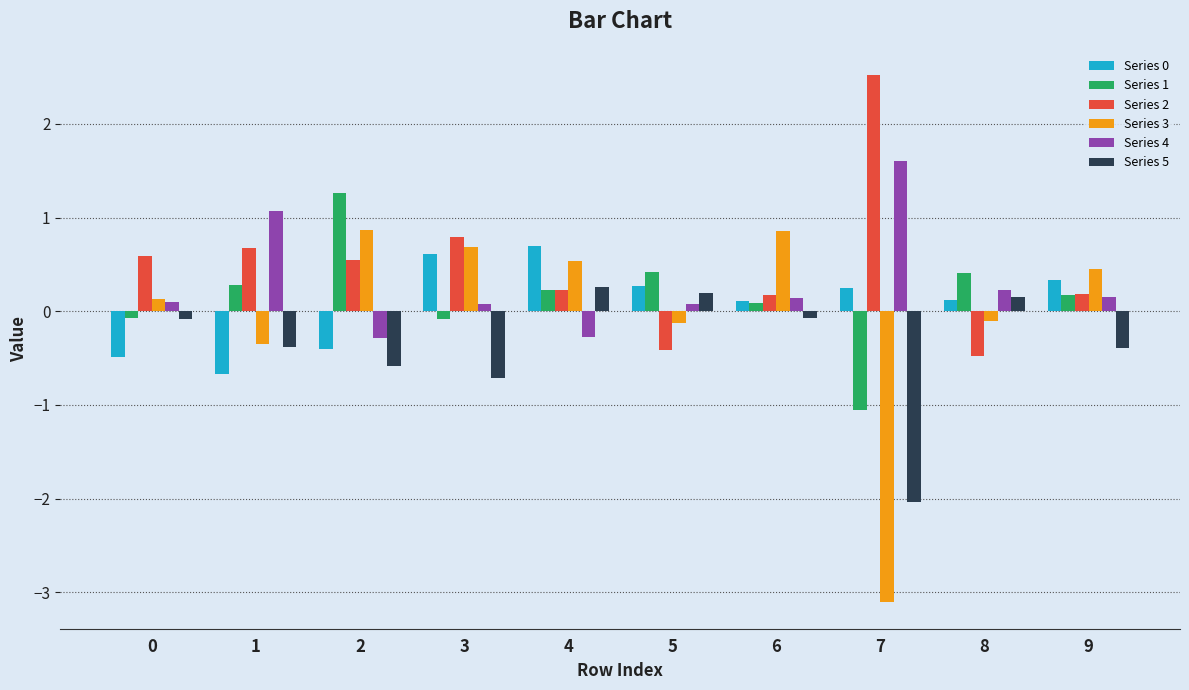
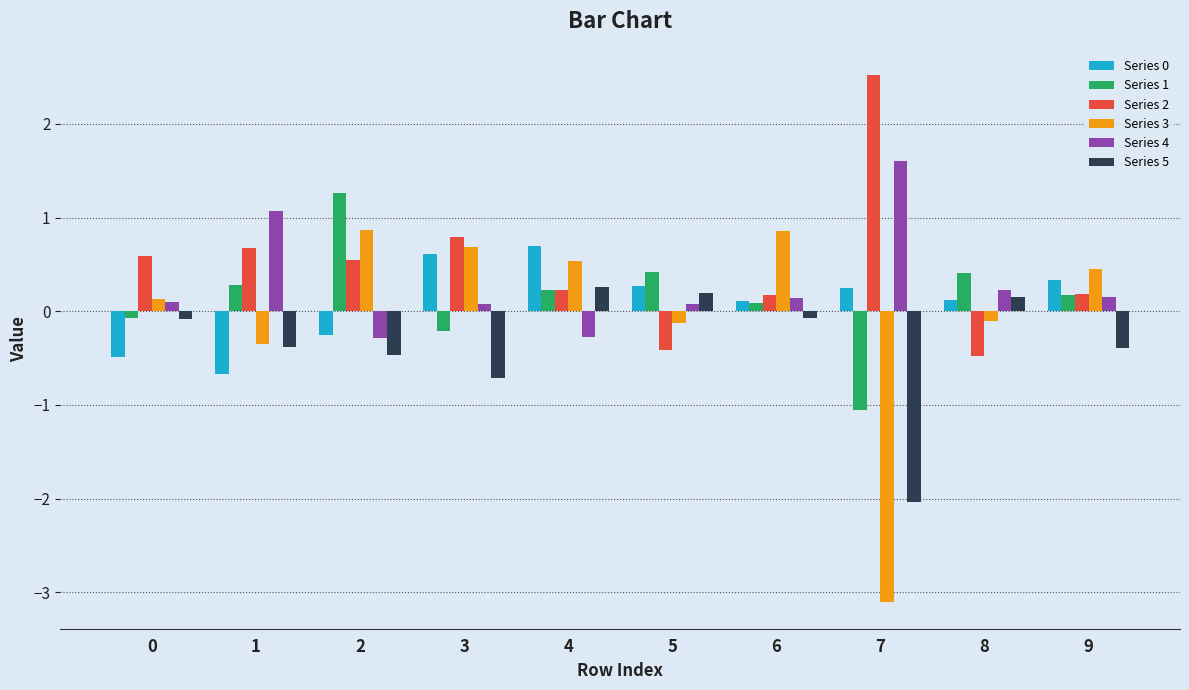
Series 0, 2: -0.4 -> -0.3
Series 5, 2: -0.6 -> -0.5
Series 1, 3: -0.1 -> -0.2
